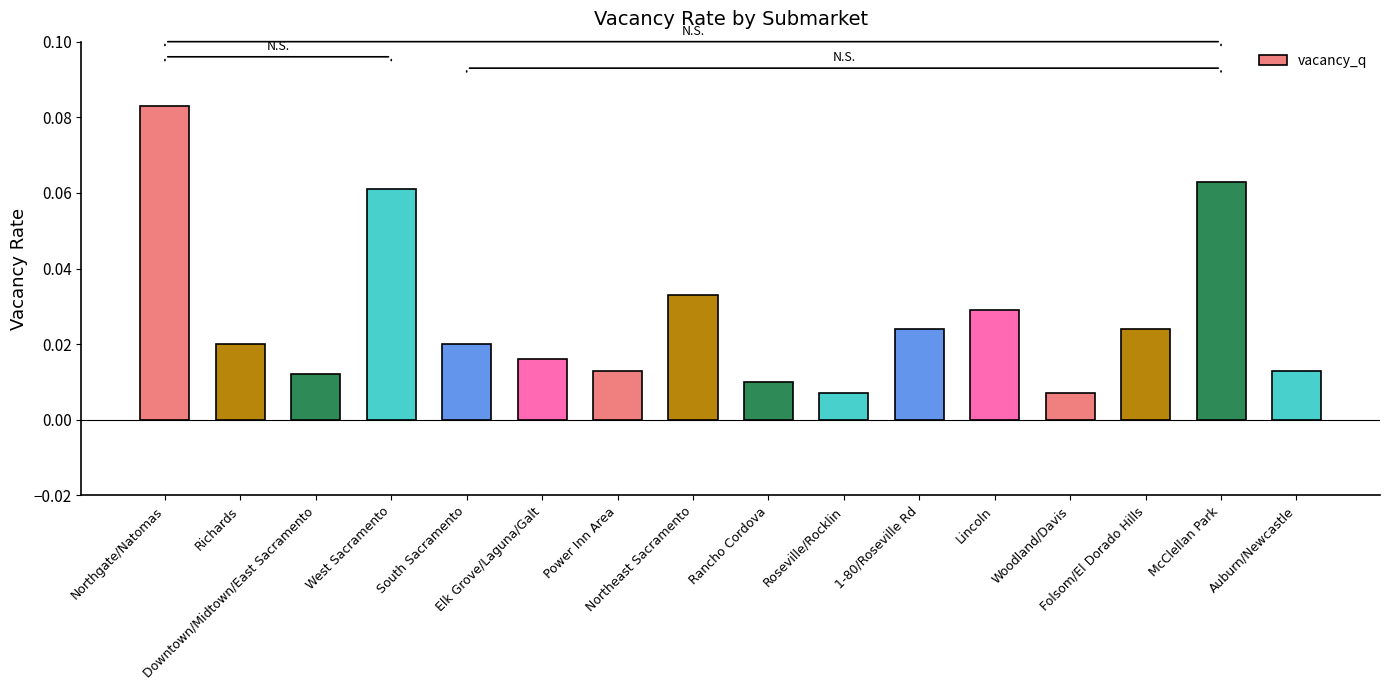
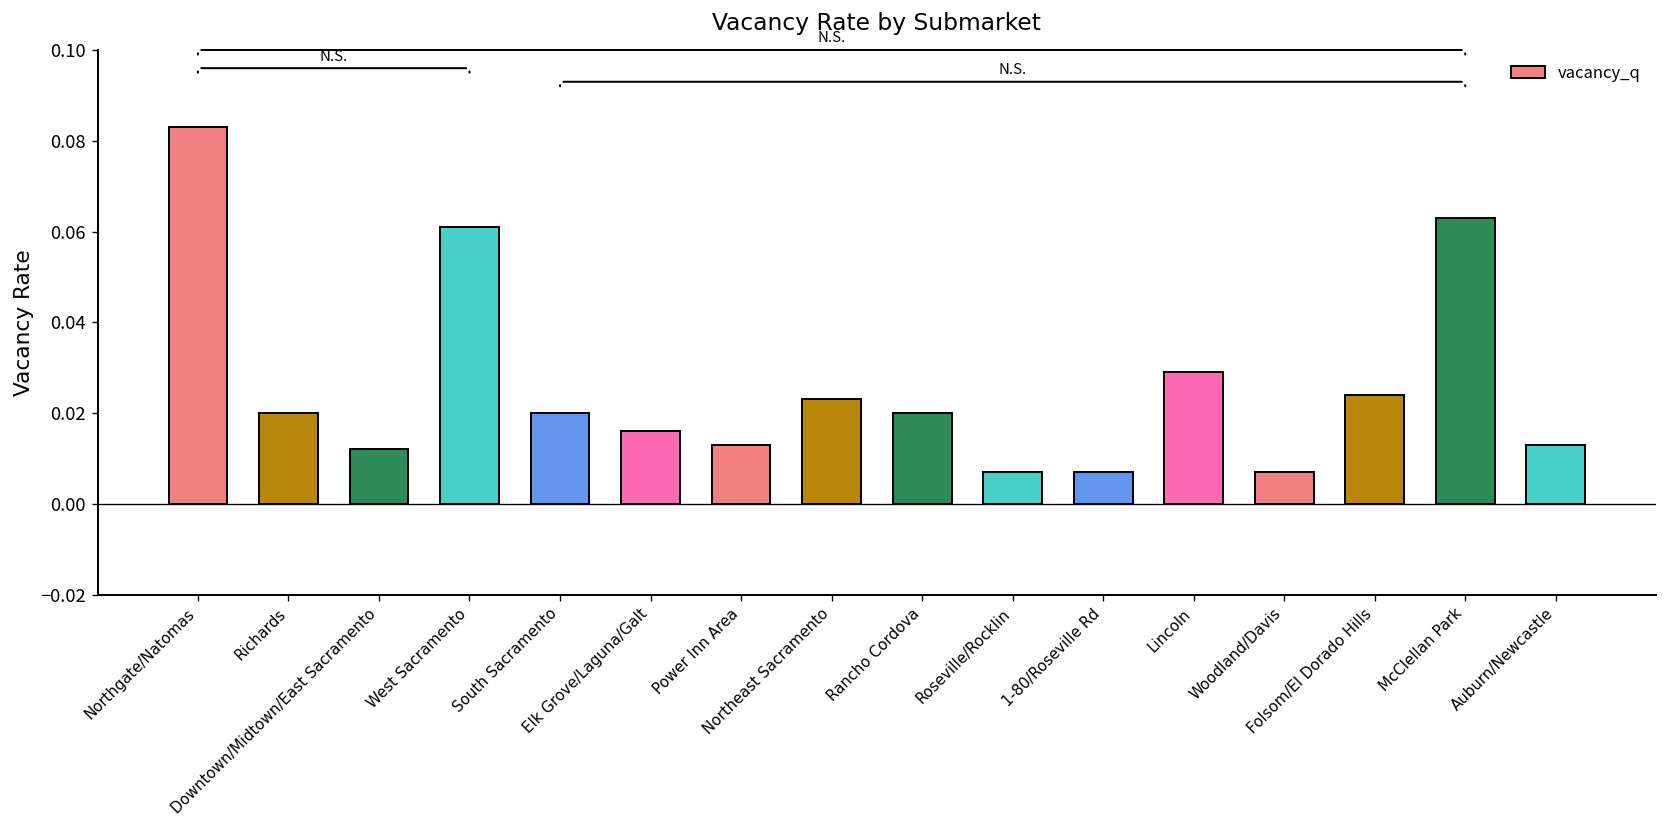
Northeast Sacramento: 0.033 -> 0.023
Rancho Cordova: 0.01 -> 0.02
1-80/Roseville Rd: 0.024 -> 0.007
